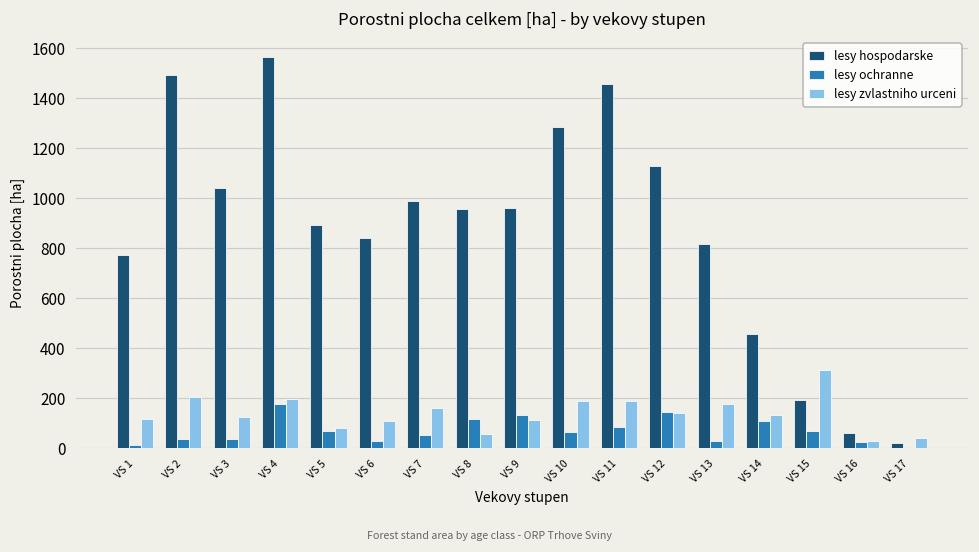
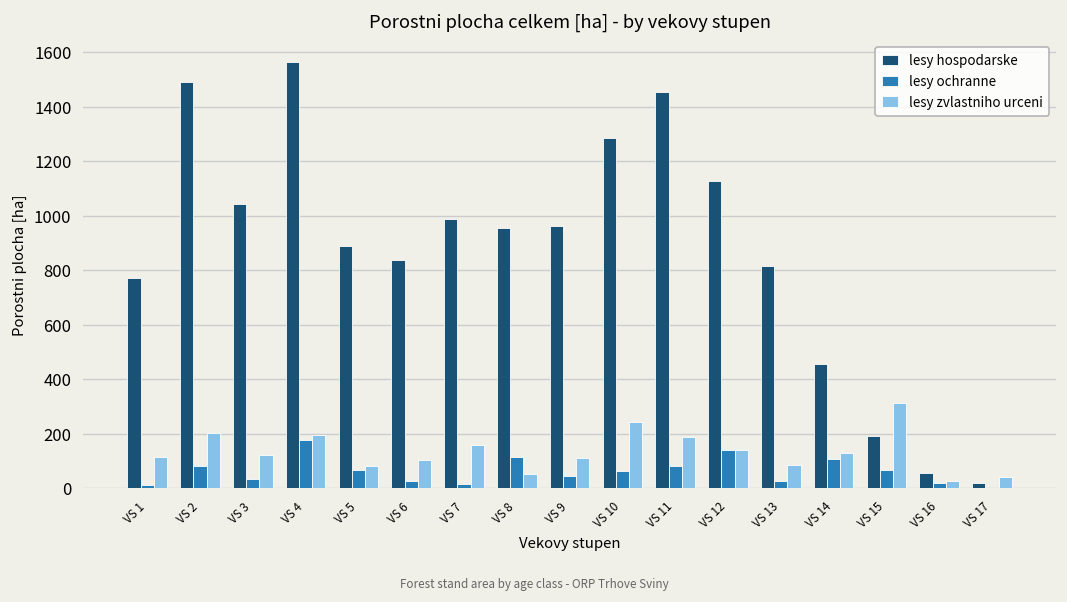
lesy ochranne, VS 2: 40 -> 80
lesy ochranne, VS 7: 50 -> 20
lesy ochranne, VS 9: 130 -> 40
lesy zvlastniho urceni, VS 10: 190 -> 240
lesy zvlastniho urceni, VS 13: 180 -> 90
